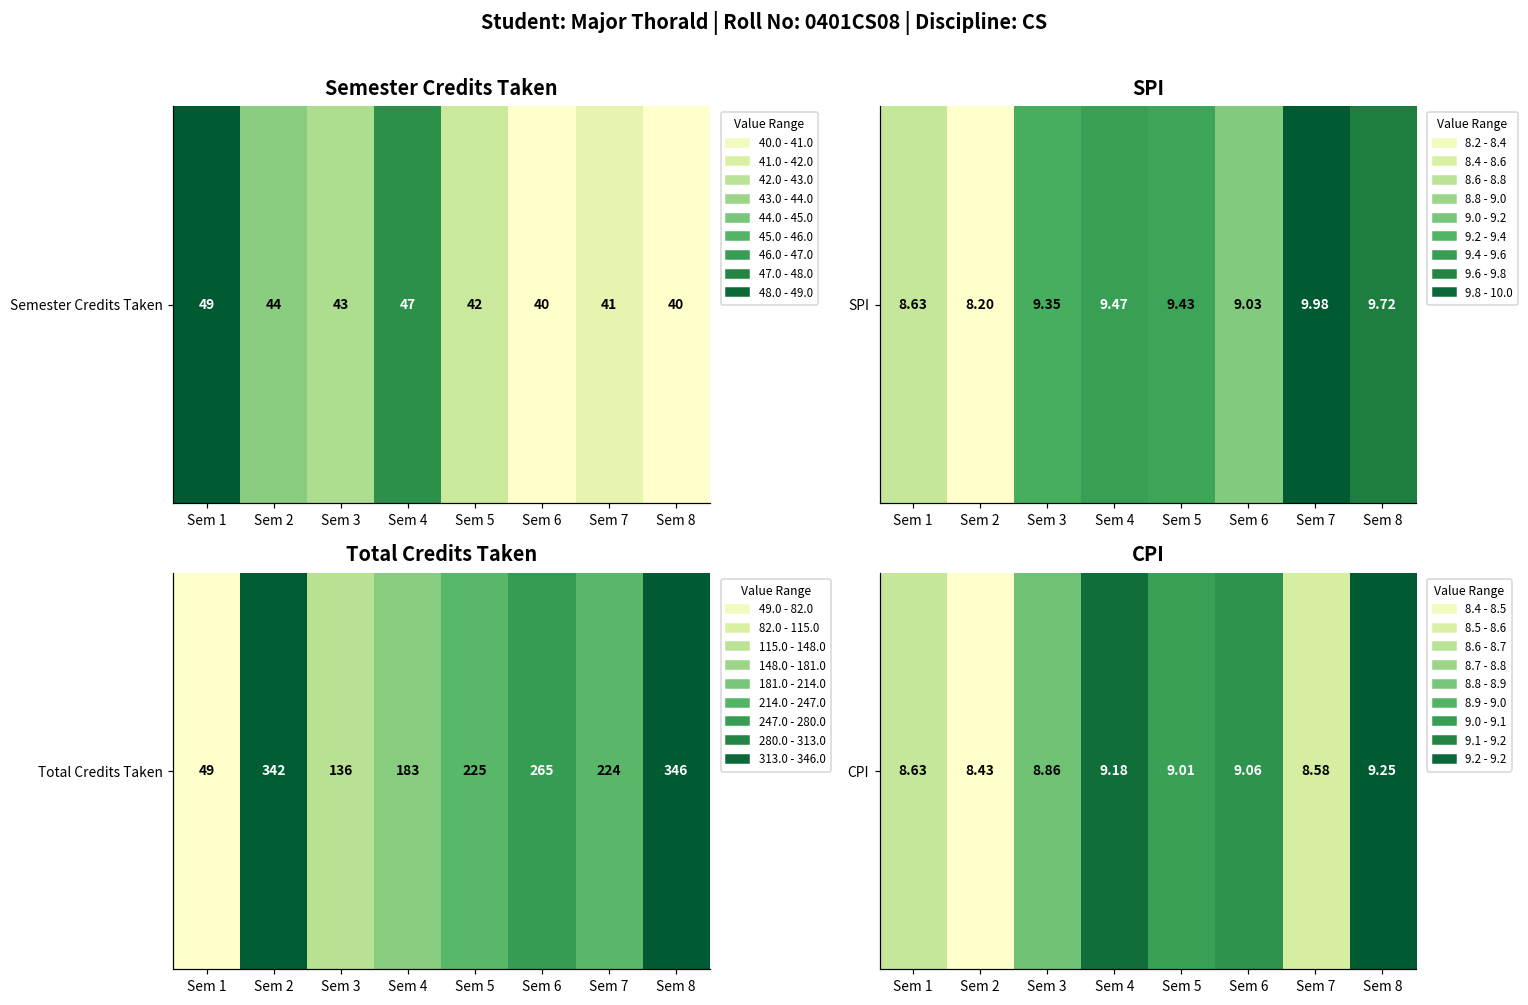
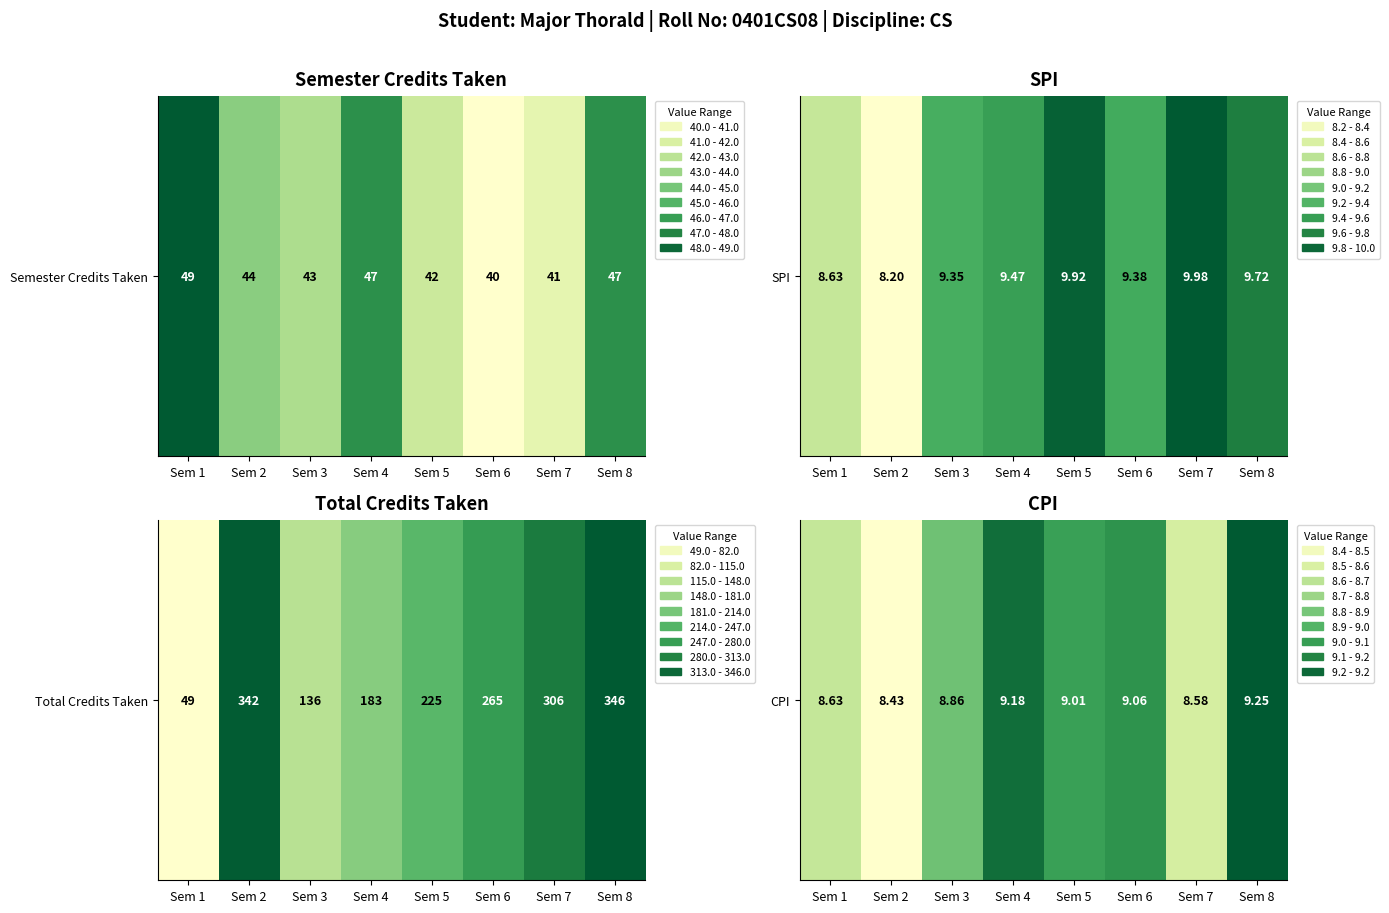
Semester Credits Taken, Semester Credits Taken, Sem 8: 40 -> 47
SPI, SPI, Sem 5: 9.43 -> 9.92
SPI, SPI, Sem 6: 9.03 -> 9.38
Total Credits Taken, Total Credits Taken, Sem 7: 224 -> 306
